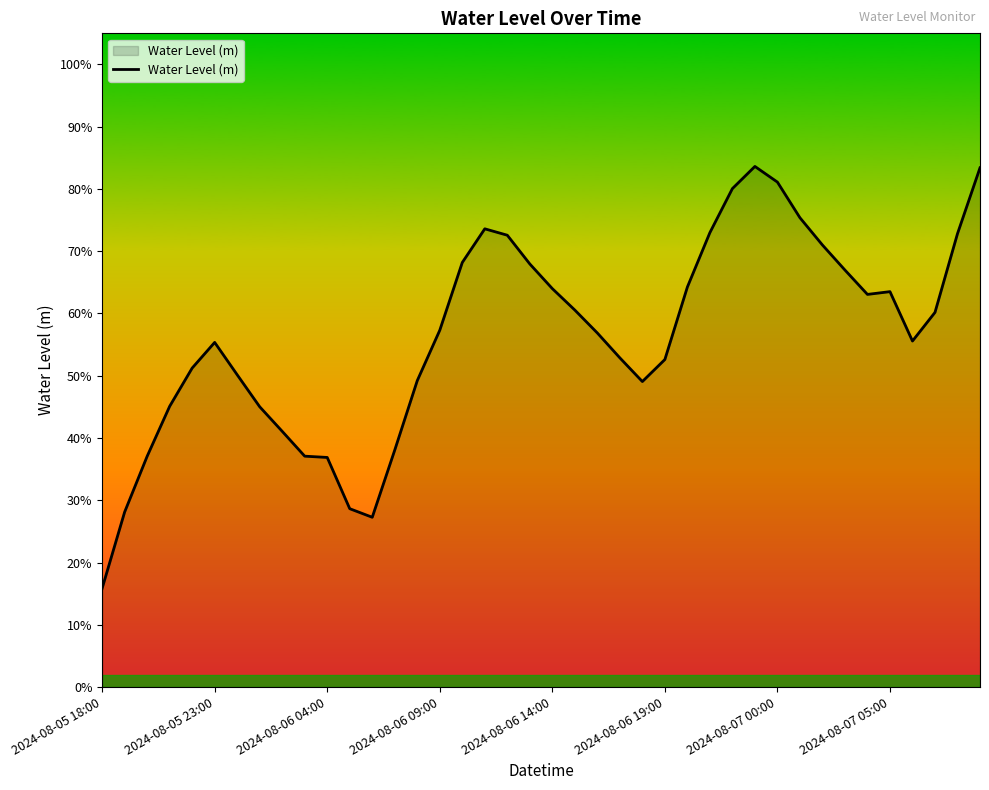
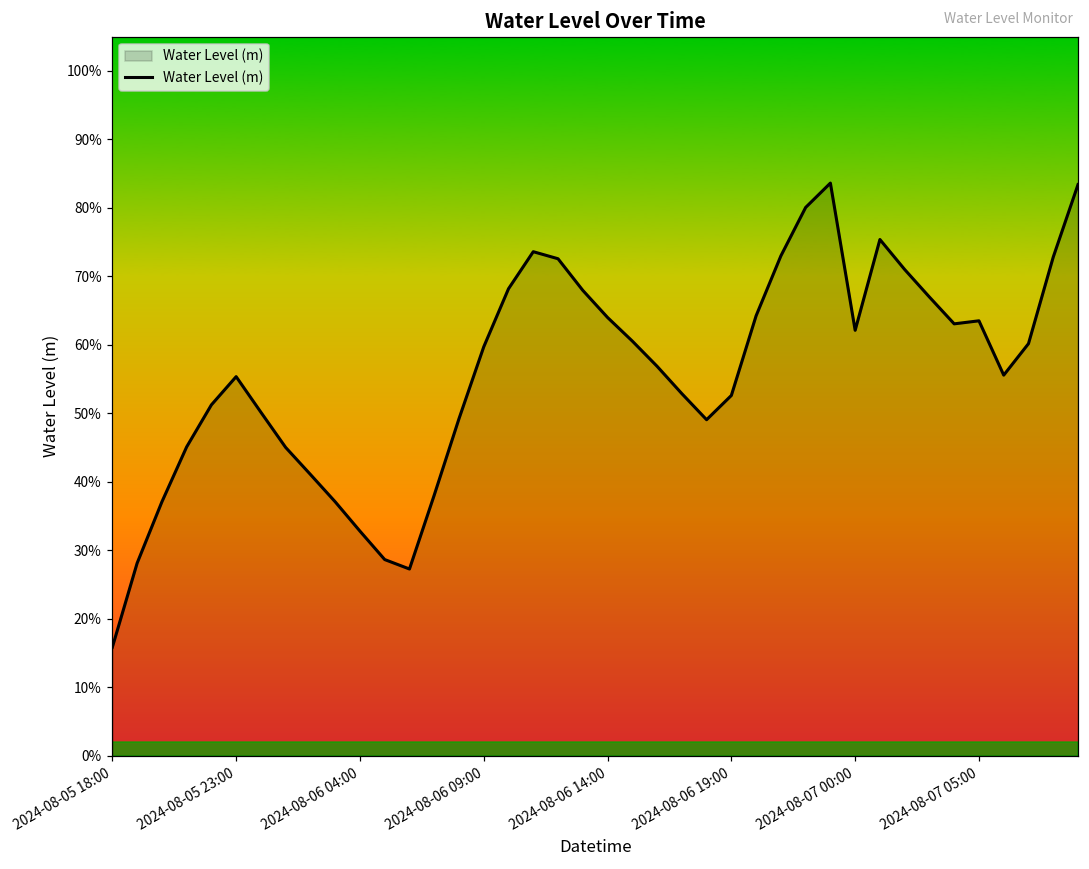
2024-08-06 04:00: 37% -> 33%
2024-08-06 09:00: 57% -> 60%
2024-08-07 00:00: 81% -> 62%
